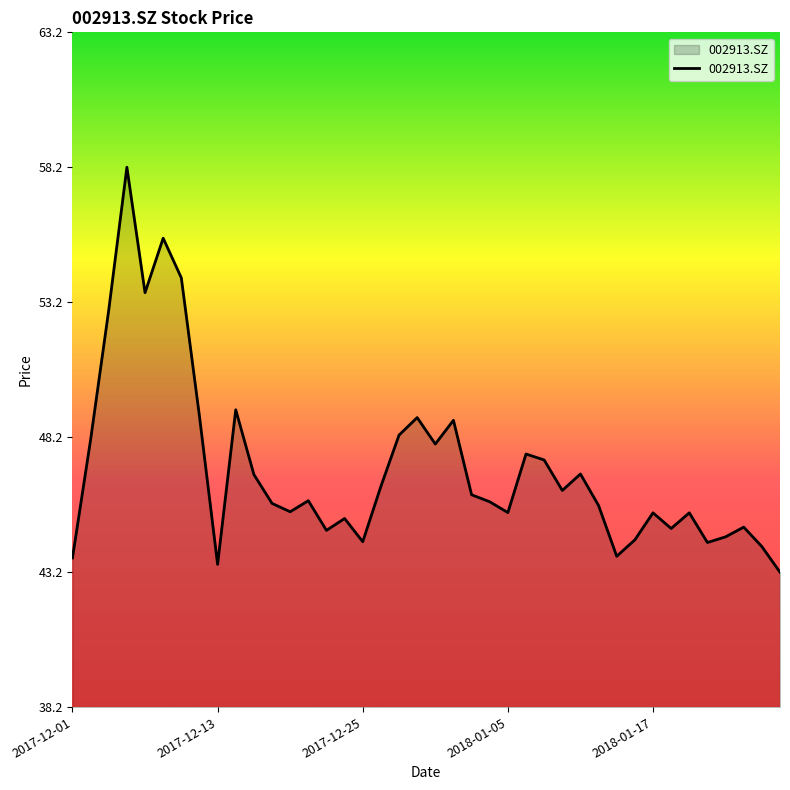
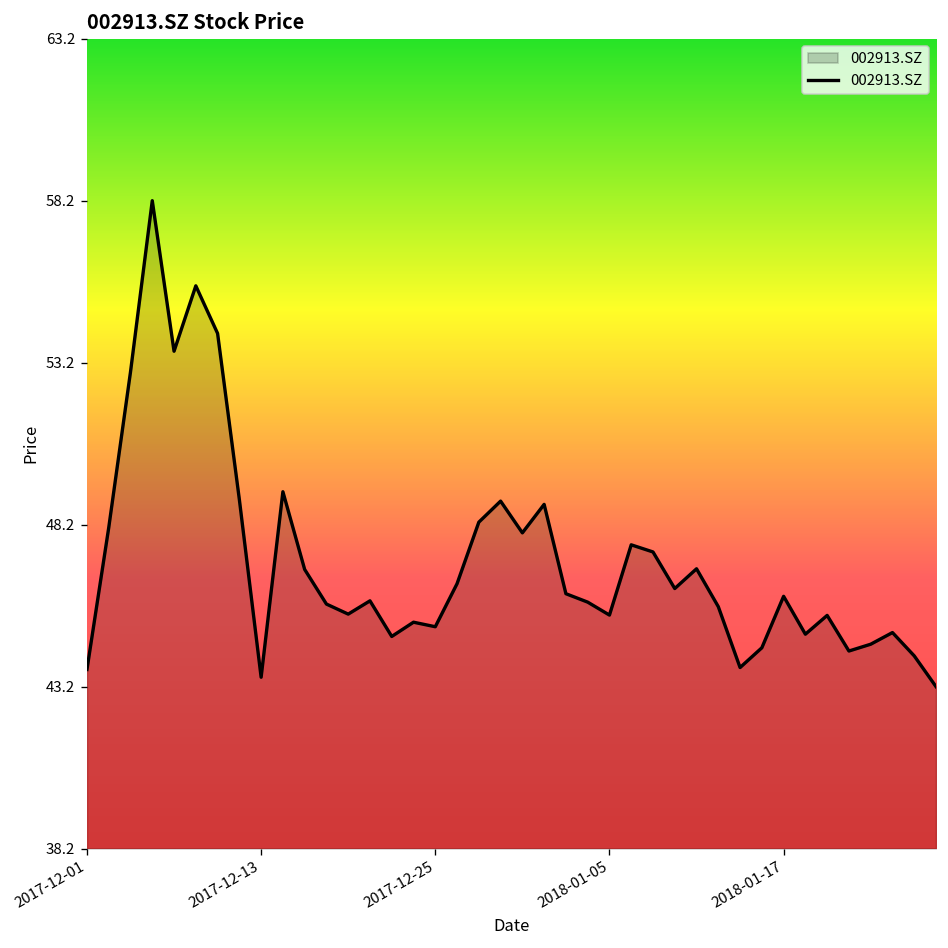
2017-12-25: 44.4 -> 45.1
2018-01-17: 45.4 -> 46.0
